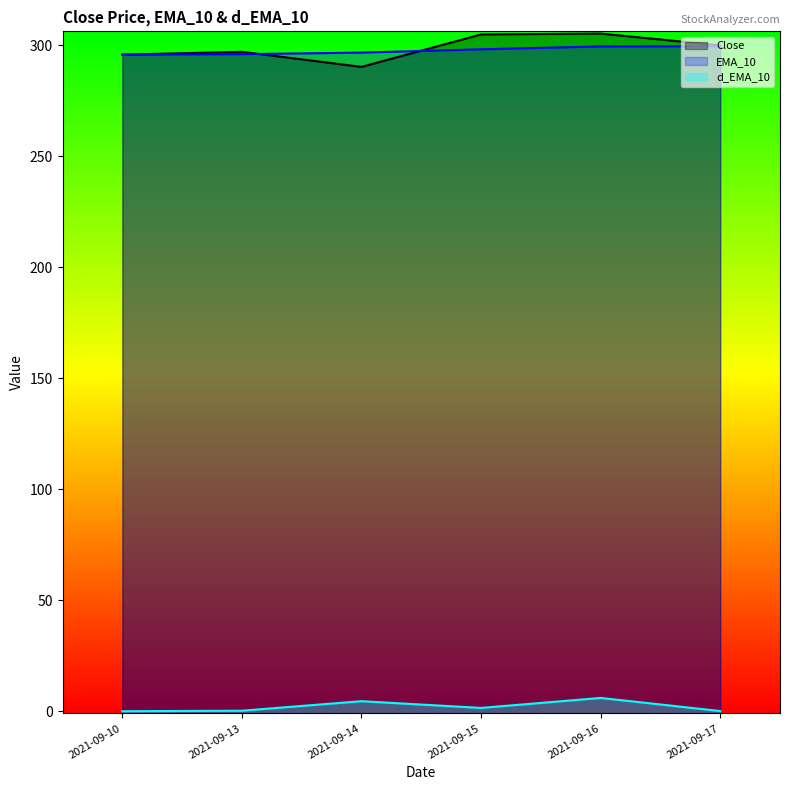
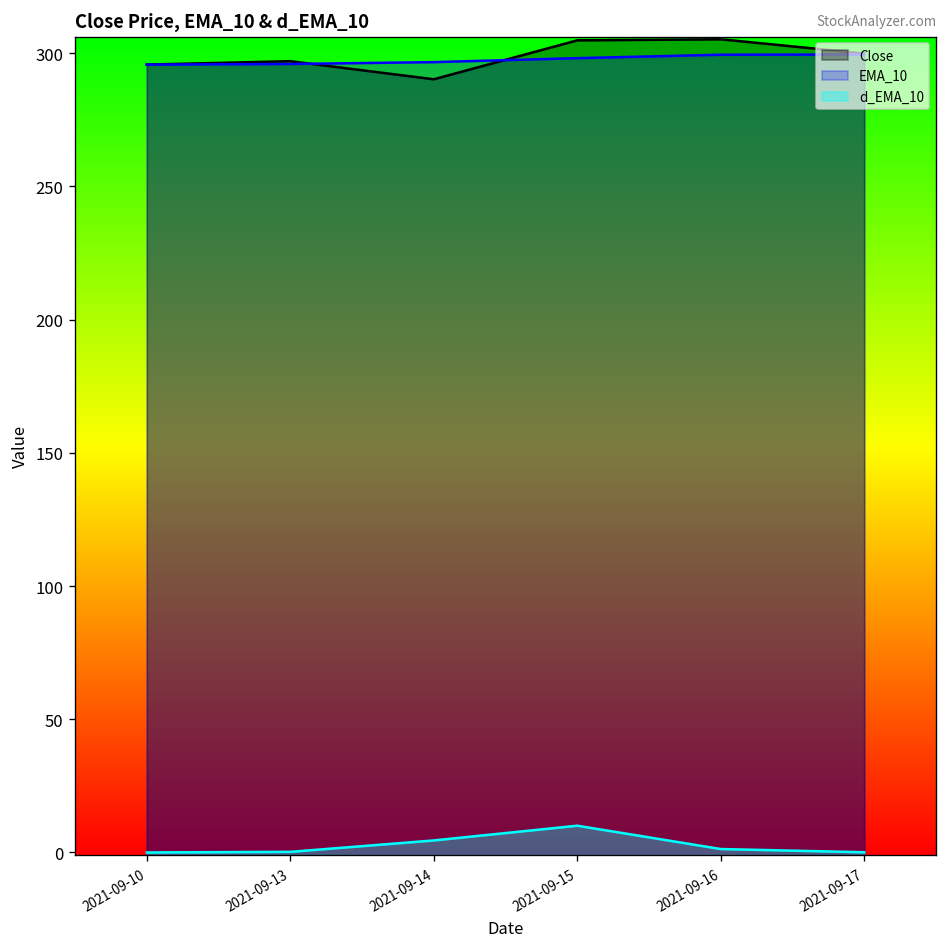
d_EMA_10, 2021-09-15: 1 -> 10
d_EMA_10, 2021-09-16: 6 -> 1
